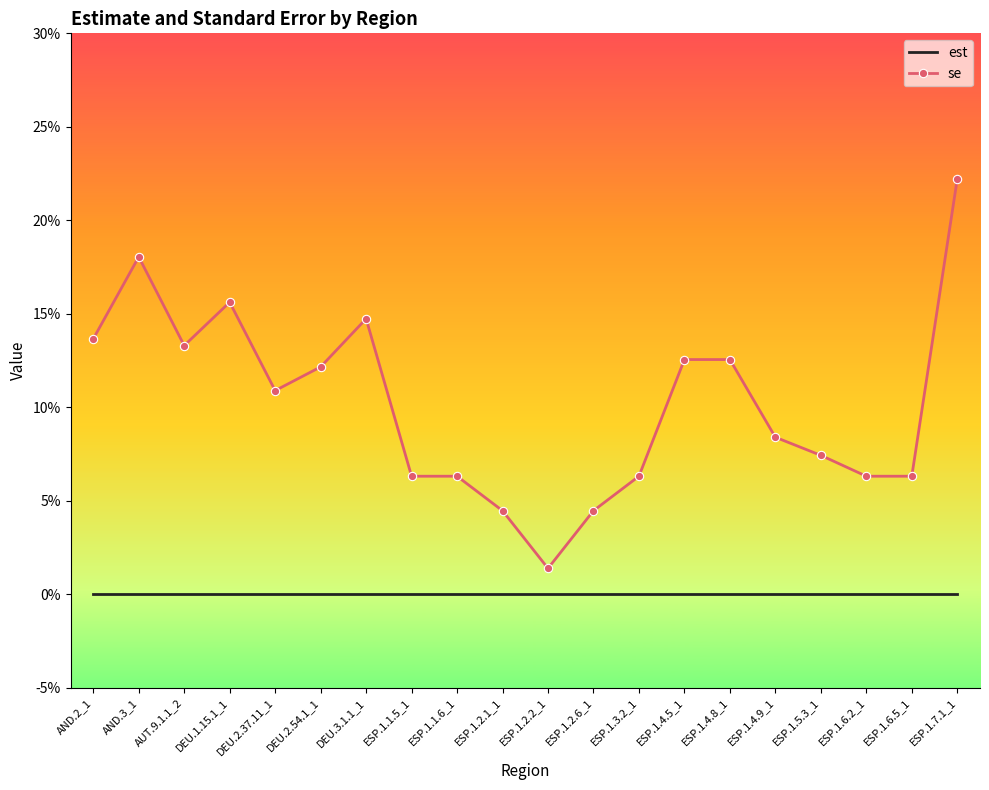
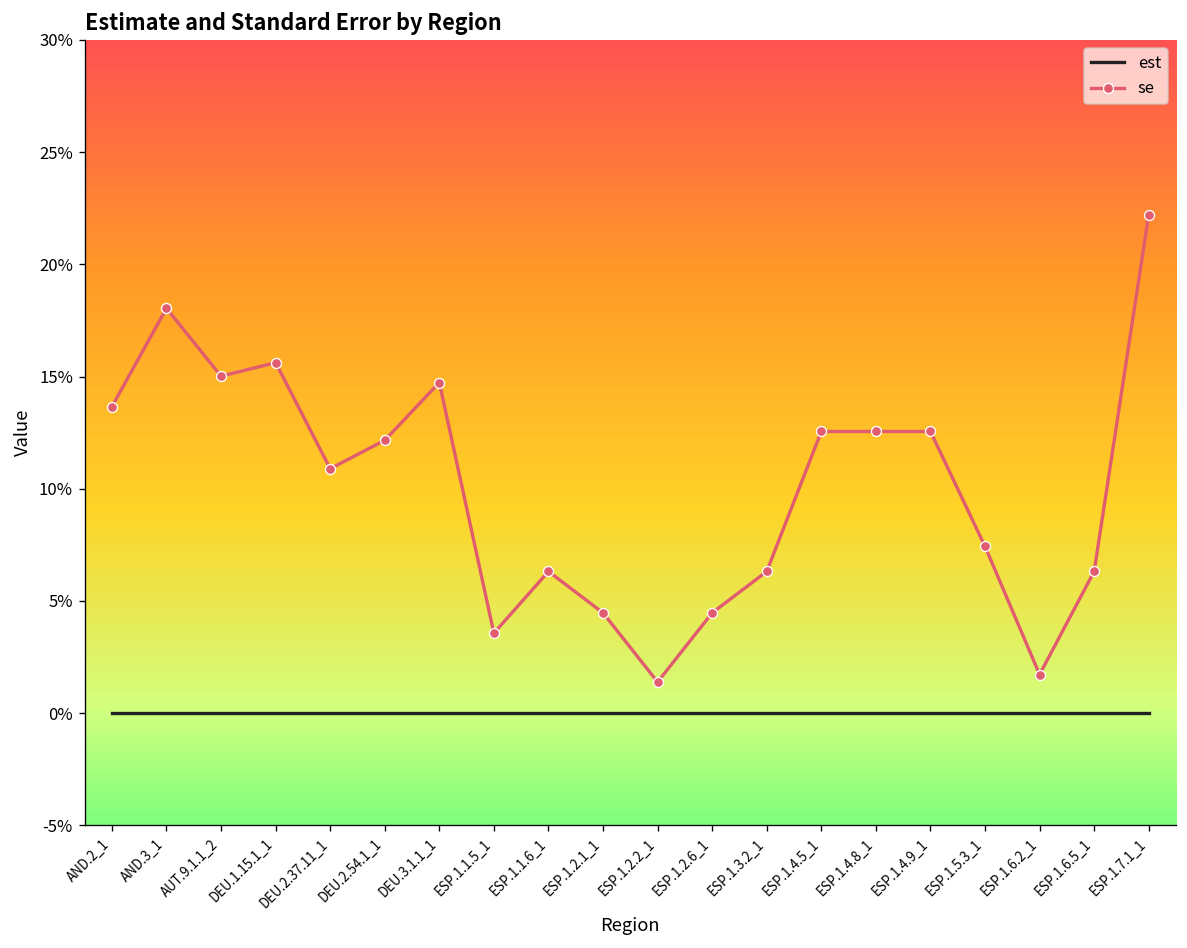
se, AUT.9.1.1_2: 13.3% -> 15.0%
se, ESP.1.1.5_1: 6.3% -> 3.6%
se, ESP.1.4.9_1: 8.4% -> 12.6%
se, ESP.1.6.2_1: 6.3% -> 1.7%
